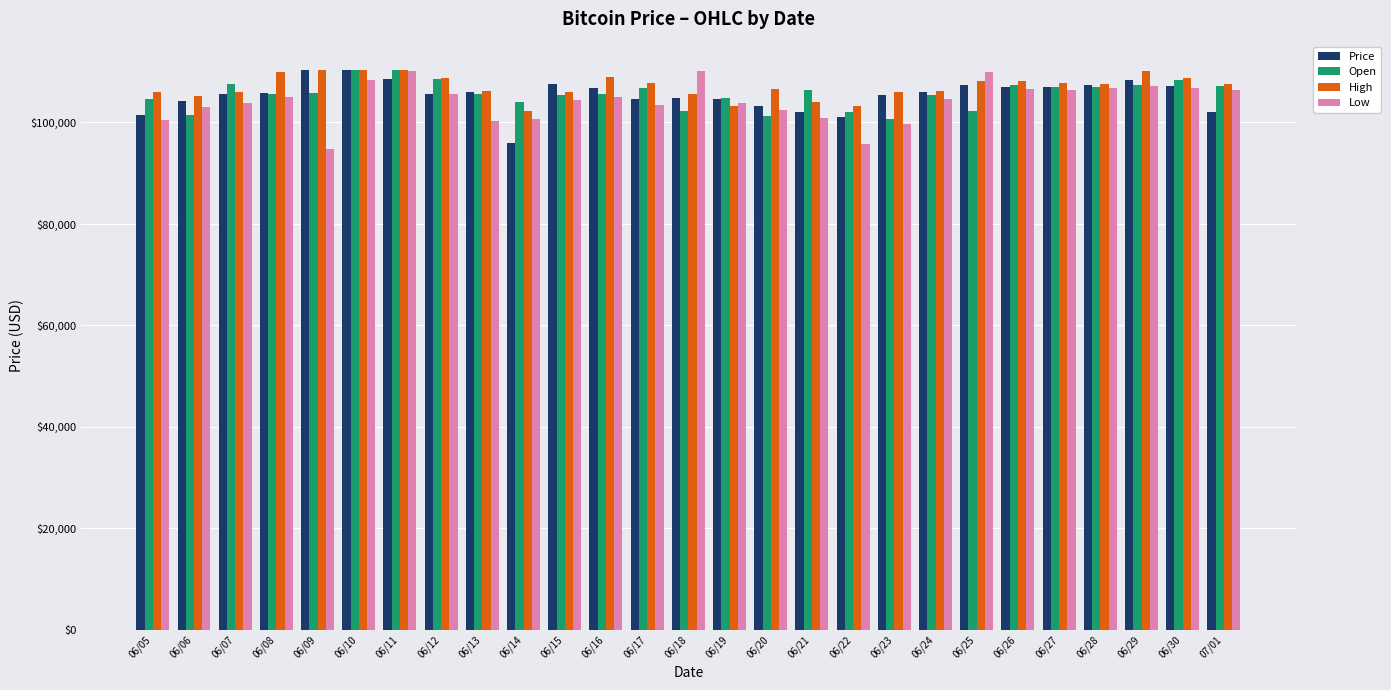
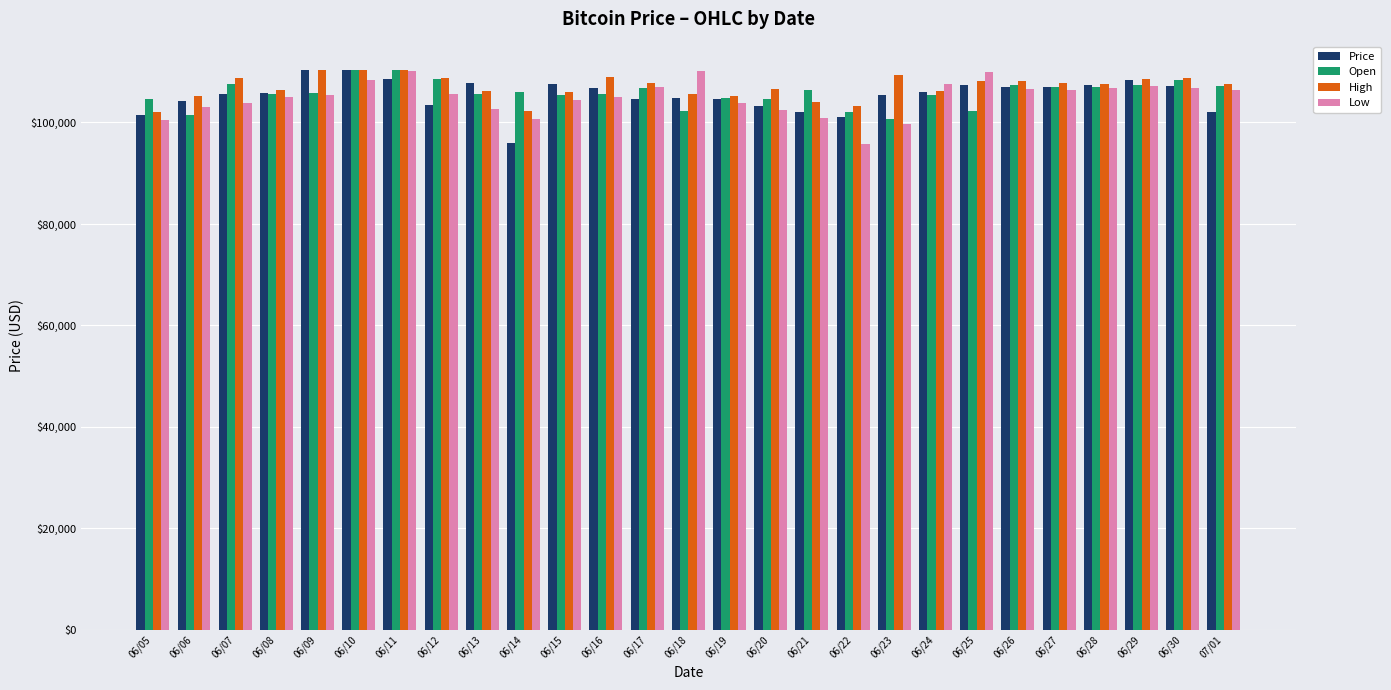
High, 06/05: $106,000 -> $102,000
High, 06/07: $106,000 -> $109,000
High, 06/08: $110,000 -> $106,000
Low, 06/09: $95,000 -> $105,000
Price, 06/12: $106,000 -> $103,000
Price, 06/13: $106,000 -> $108,000
Low, 06/13: $100,000 -> $103,000
Open, 06/14: $104,000 -> $106,000
Low, 06/17: $103,000 -> $107,000
High, 06/19: $103,000 -> $105,000
Open, 06/20: $101,000 -> $105,000
High, 06/23: $106,000 -> $109,000
Low, 06/24: $105,000 -> $108,000
High, 06/29: $110,000 -> $108,000
